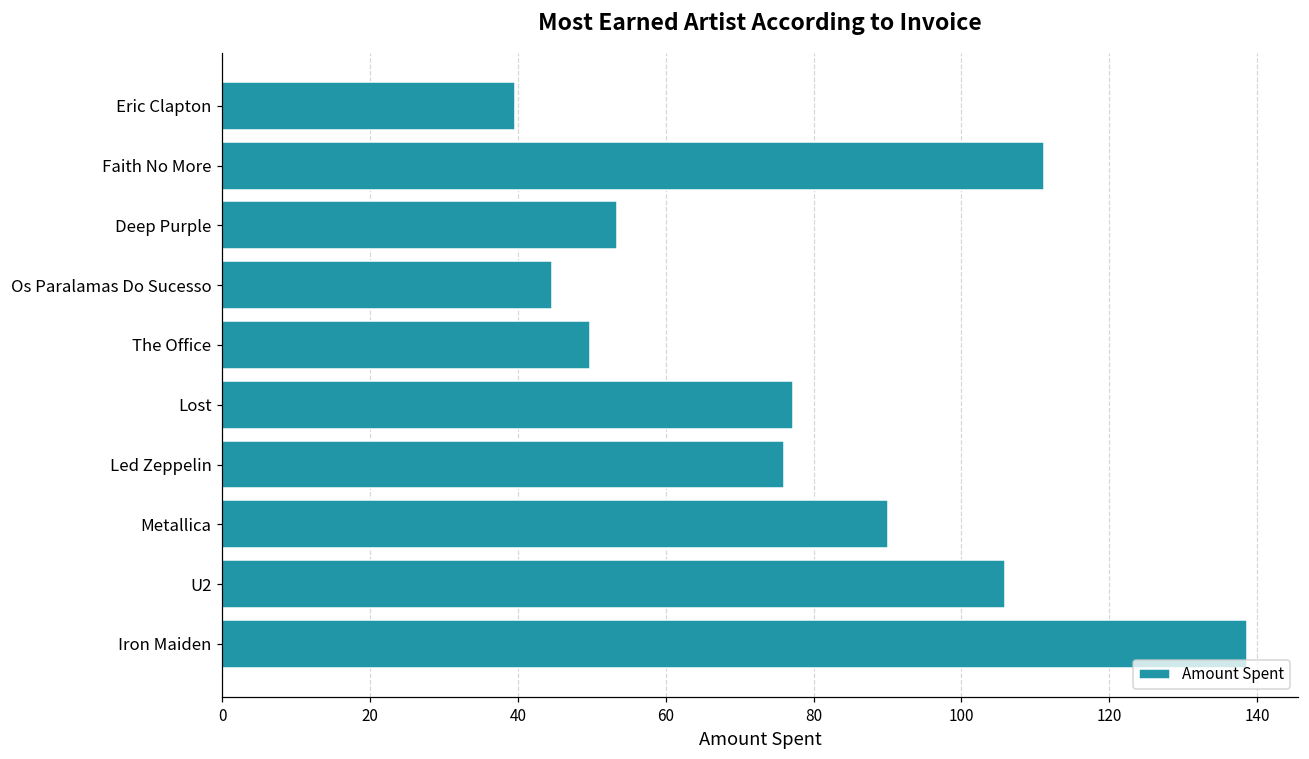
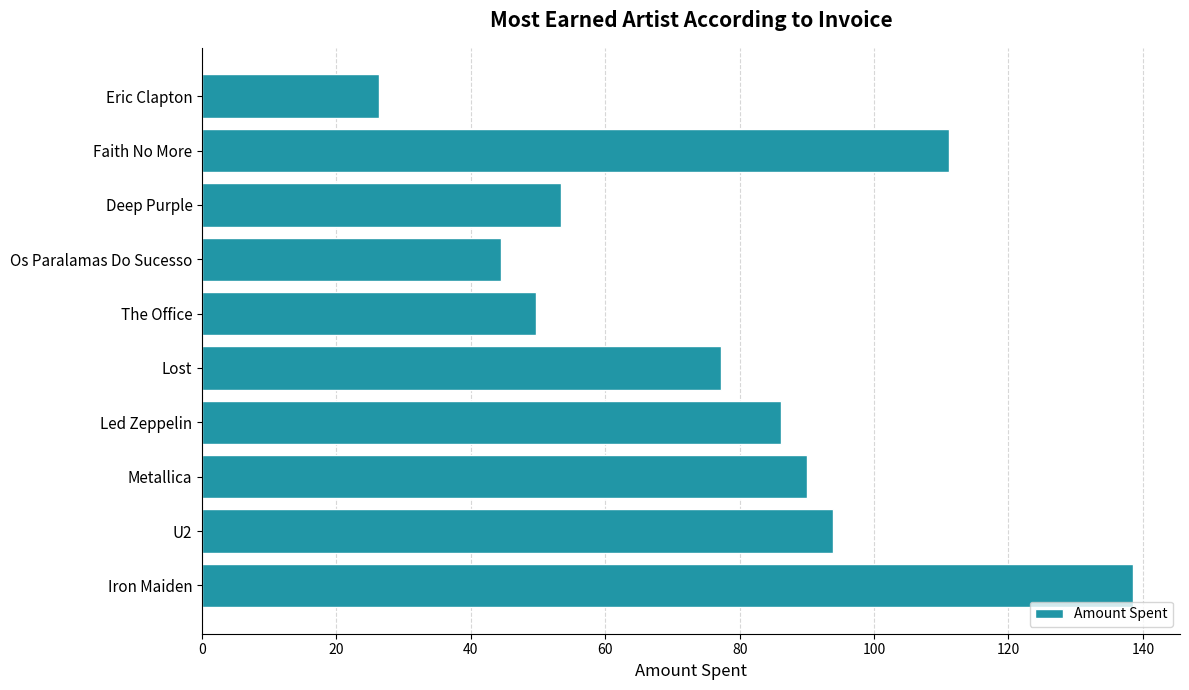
Eric Clapton: 40 -> 26
Led Zeppelin: 76 -> 86
U2: 106 -> 94
